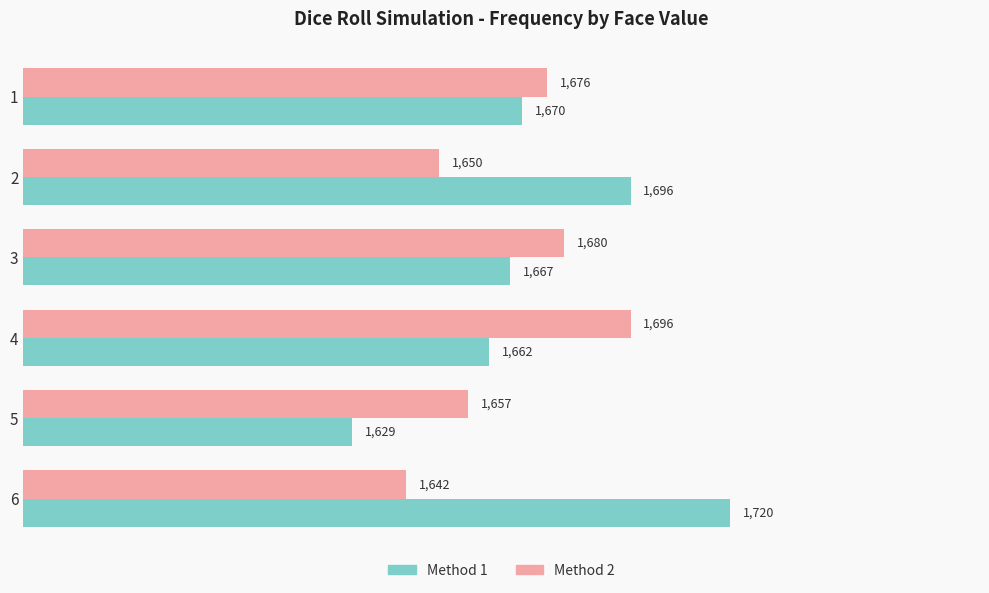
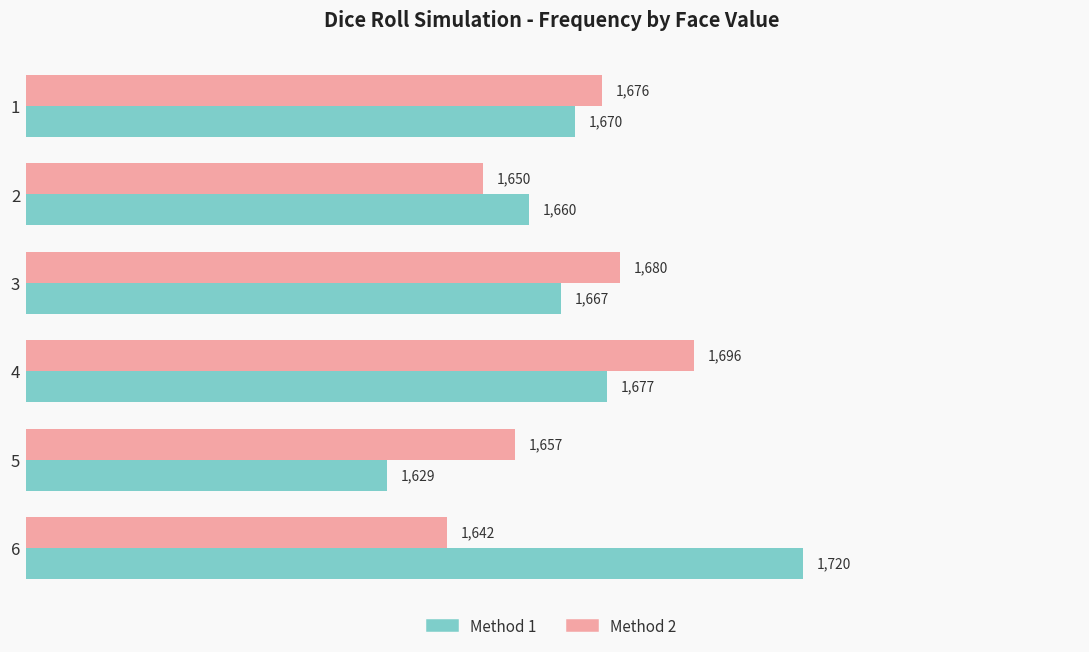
Method 1, 2: 1,696 -> 1,660
Method 1, 4: 1,662 -> 1,677
